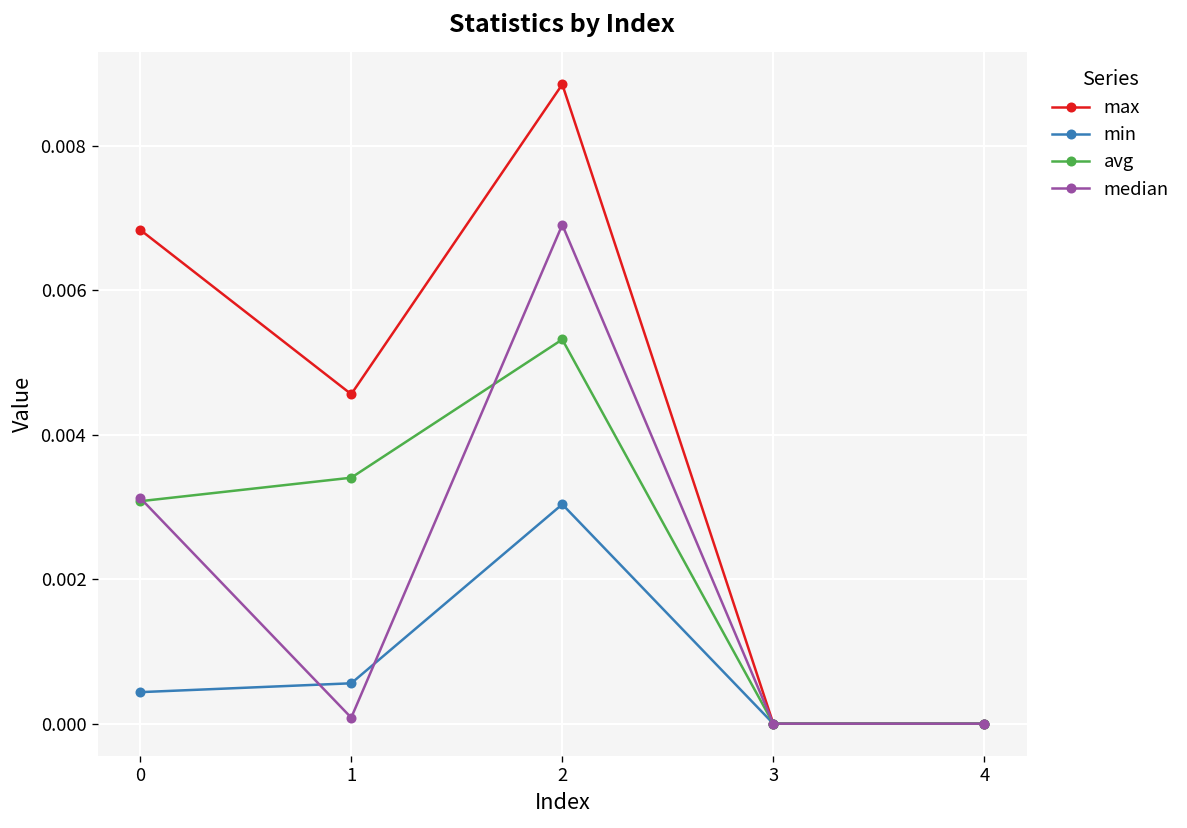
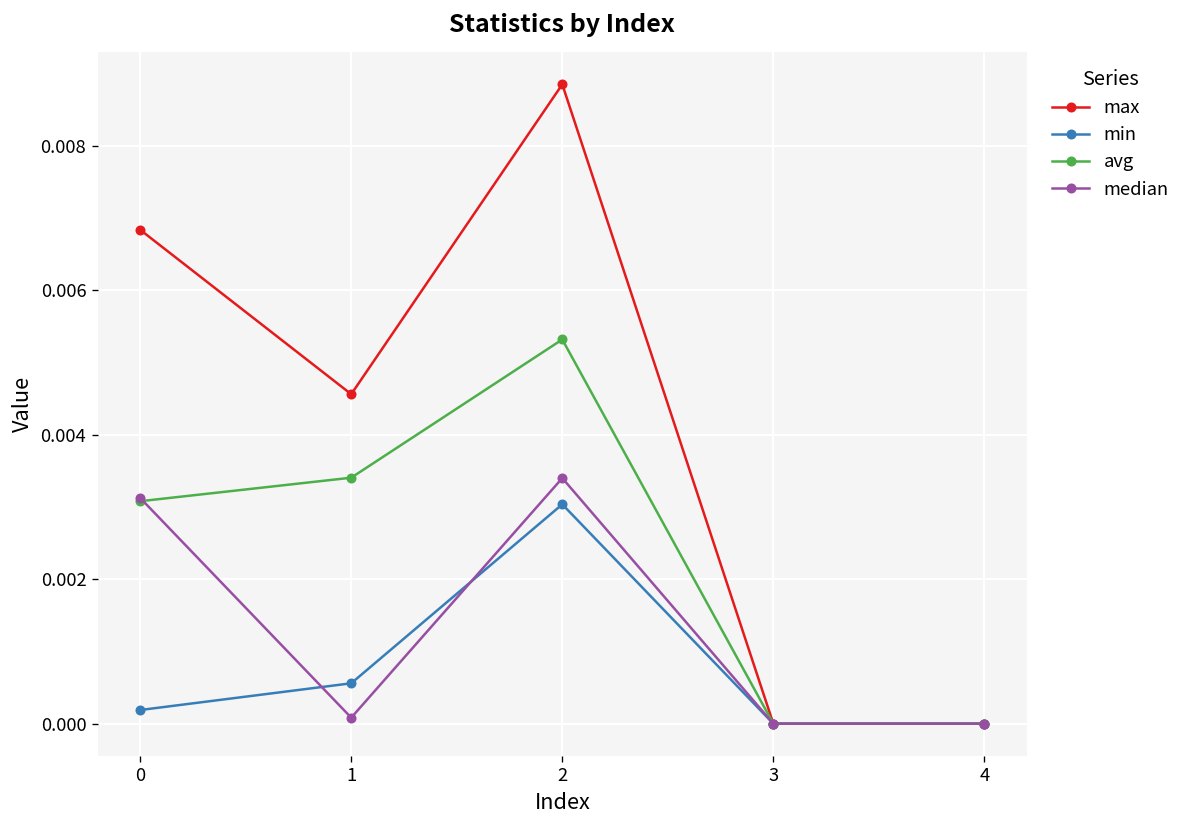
min, 0: 0.0004 -> 0.0002
median, 2: 0.0069 -> 0.0034
